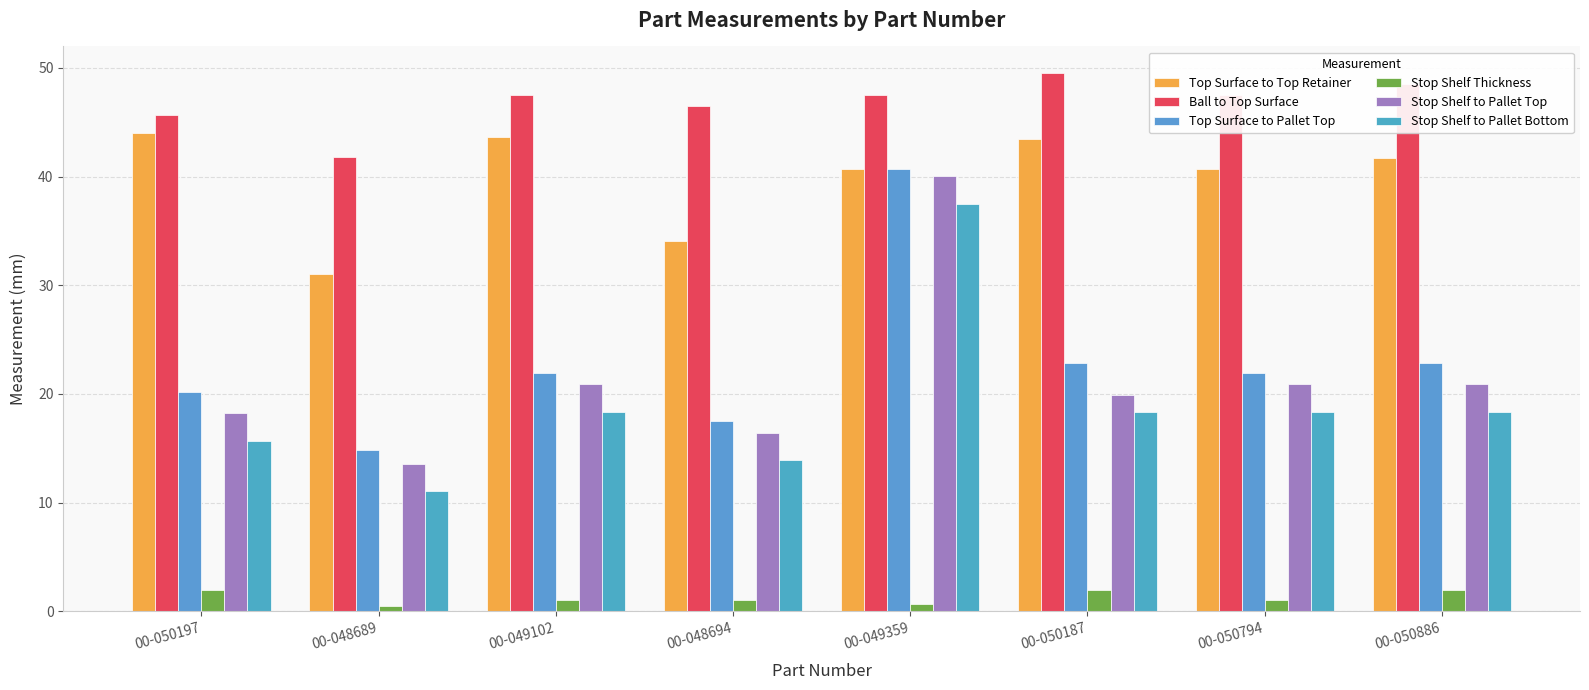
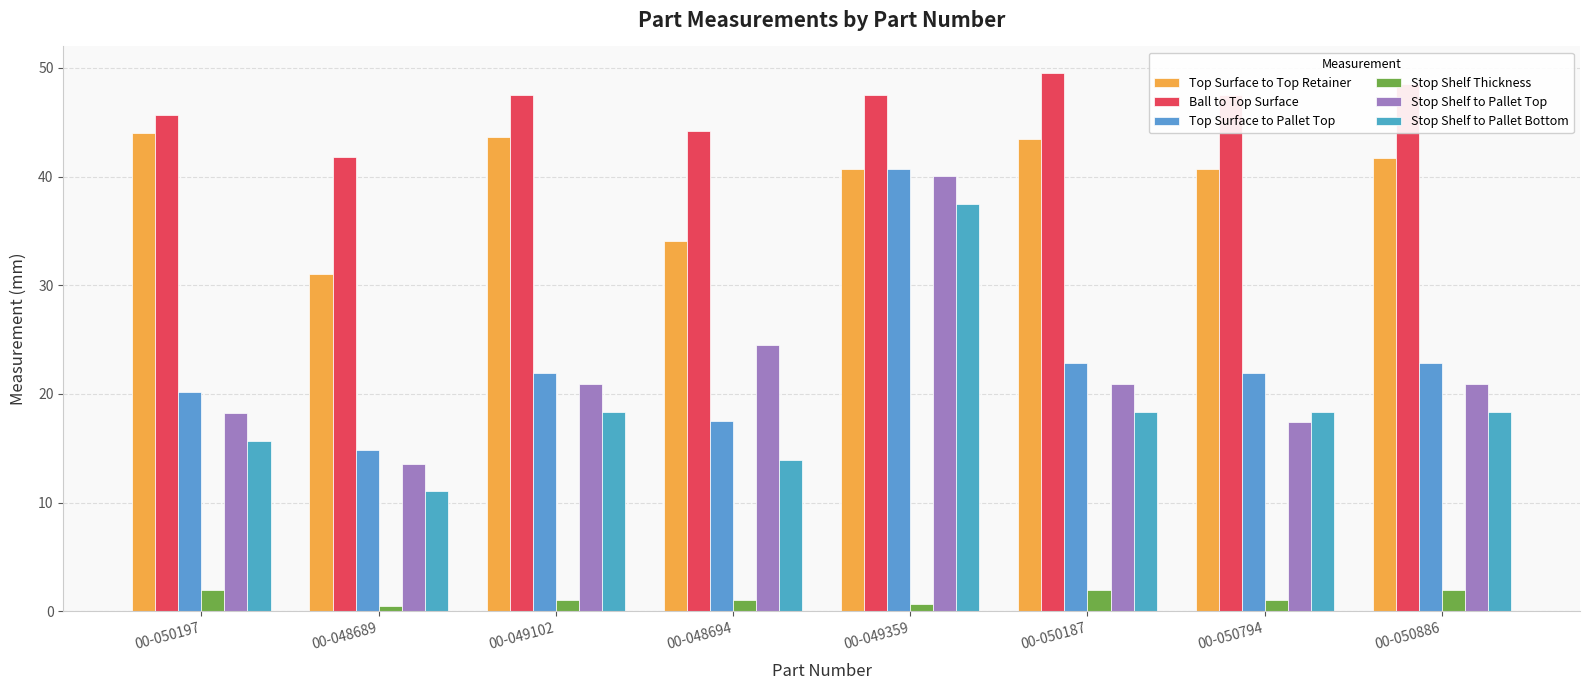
Ball to Top Surface, 00-048694: 46.5 -> 44.2
Stop Shelf to Pallet Top, 00-048694: 16.4 -> 24.5
Stop Shelf to Pallet Top, 00-050187: 19.9 -> 20.9
Stop Shelf to Pallet Top, 00-050794: 20.9 -> 17.5
